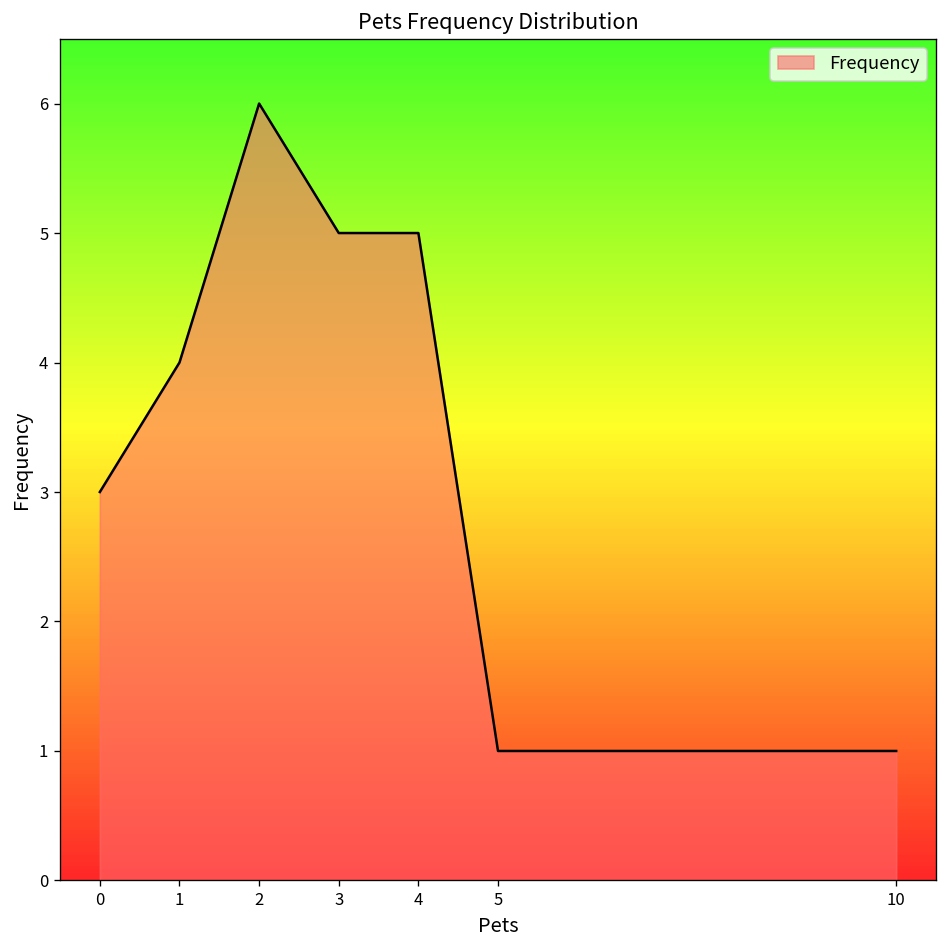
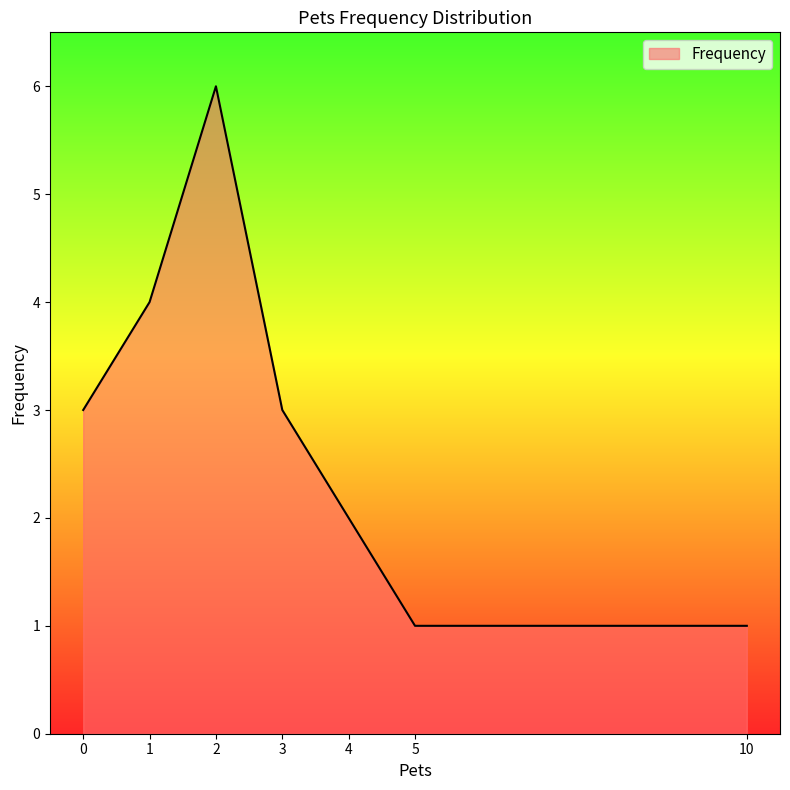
3: 5 -> 3
4: 5 -> 2
